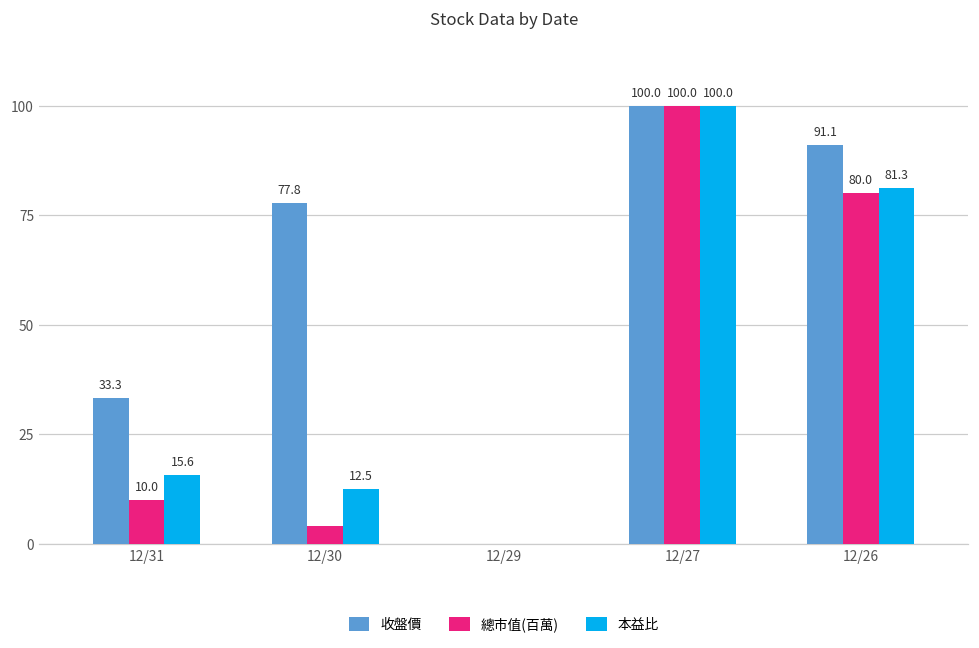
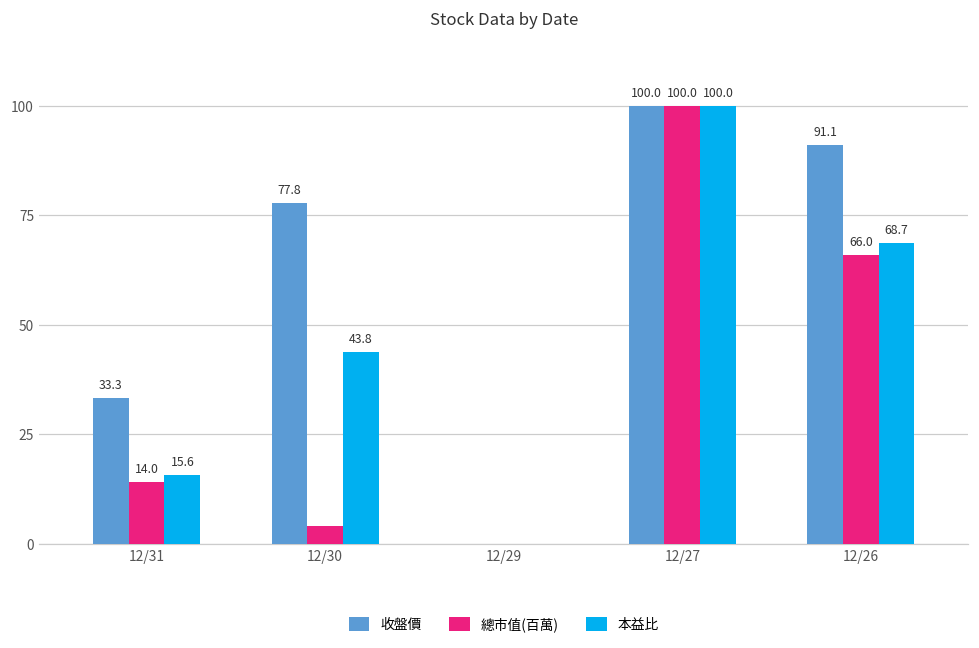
總市值(百萬), 12/31: 10.0 -> 14.0
本益比, 12/30: 12.5 -> 43.8
總市值(百萬), 12/26: 80.0 -> 66.0
本益比, 12/26: 81.3 -> 68.7
